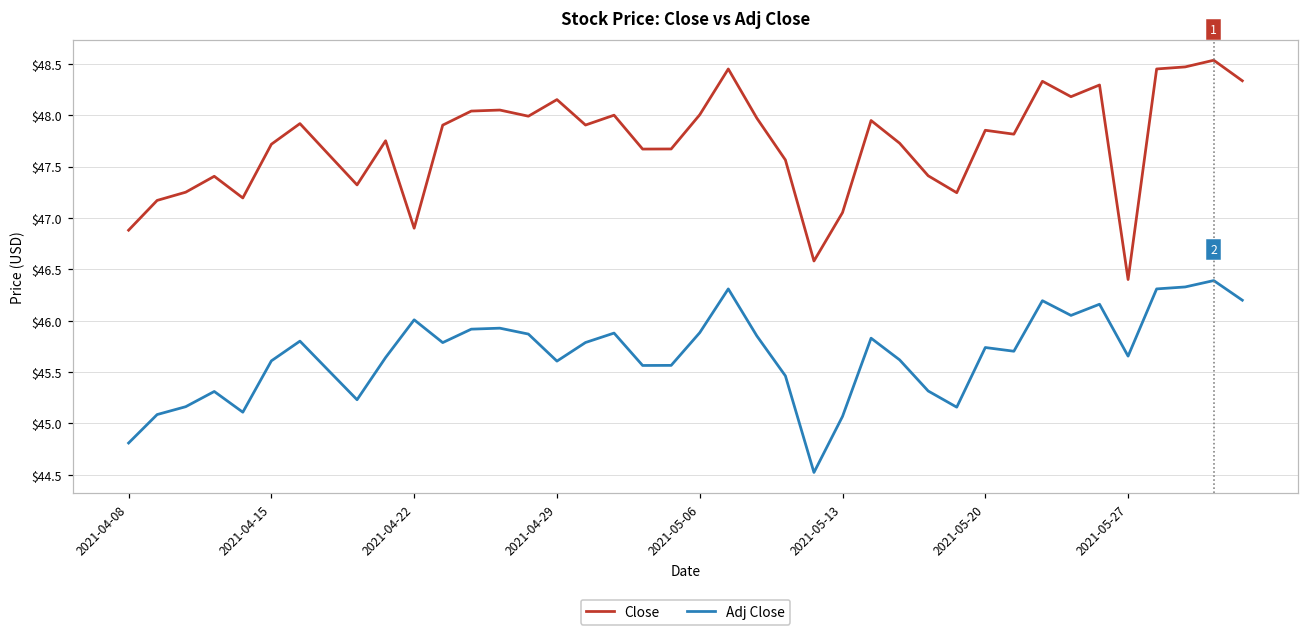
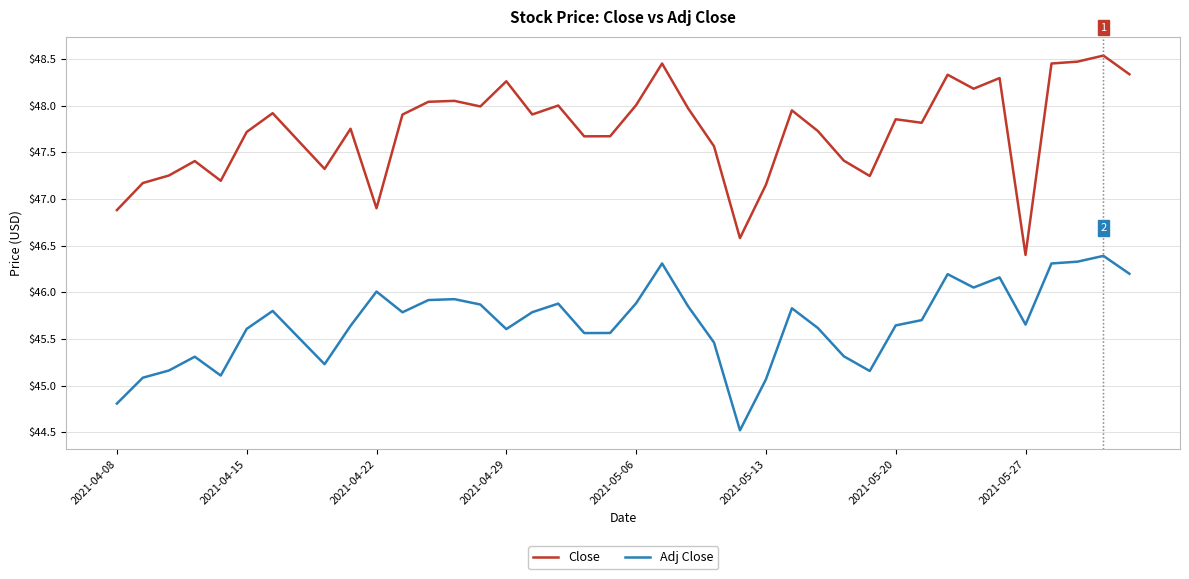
Close, 2021-04-29: $48.2 -> $48.3
Close, 2021-05-13: $47.1 -> $47.2
Adj Close, 2021-05-20: $45.7 -> $45.6
